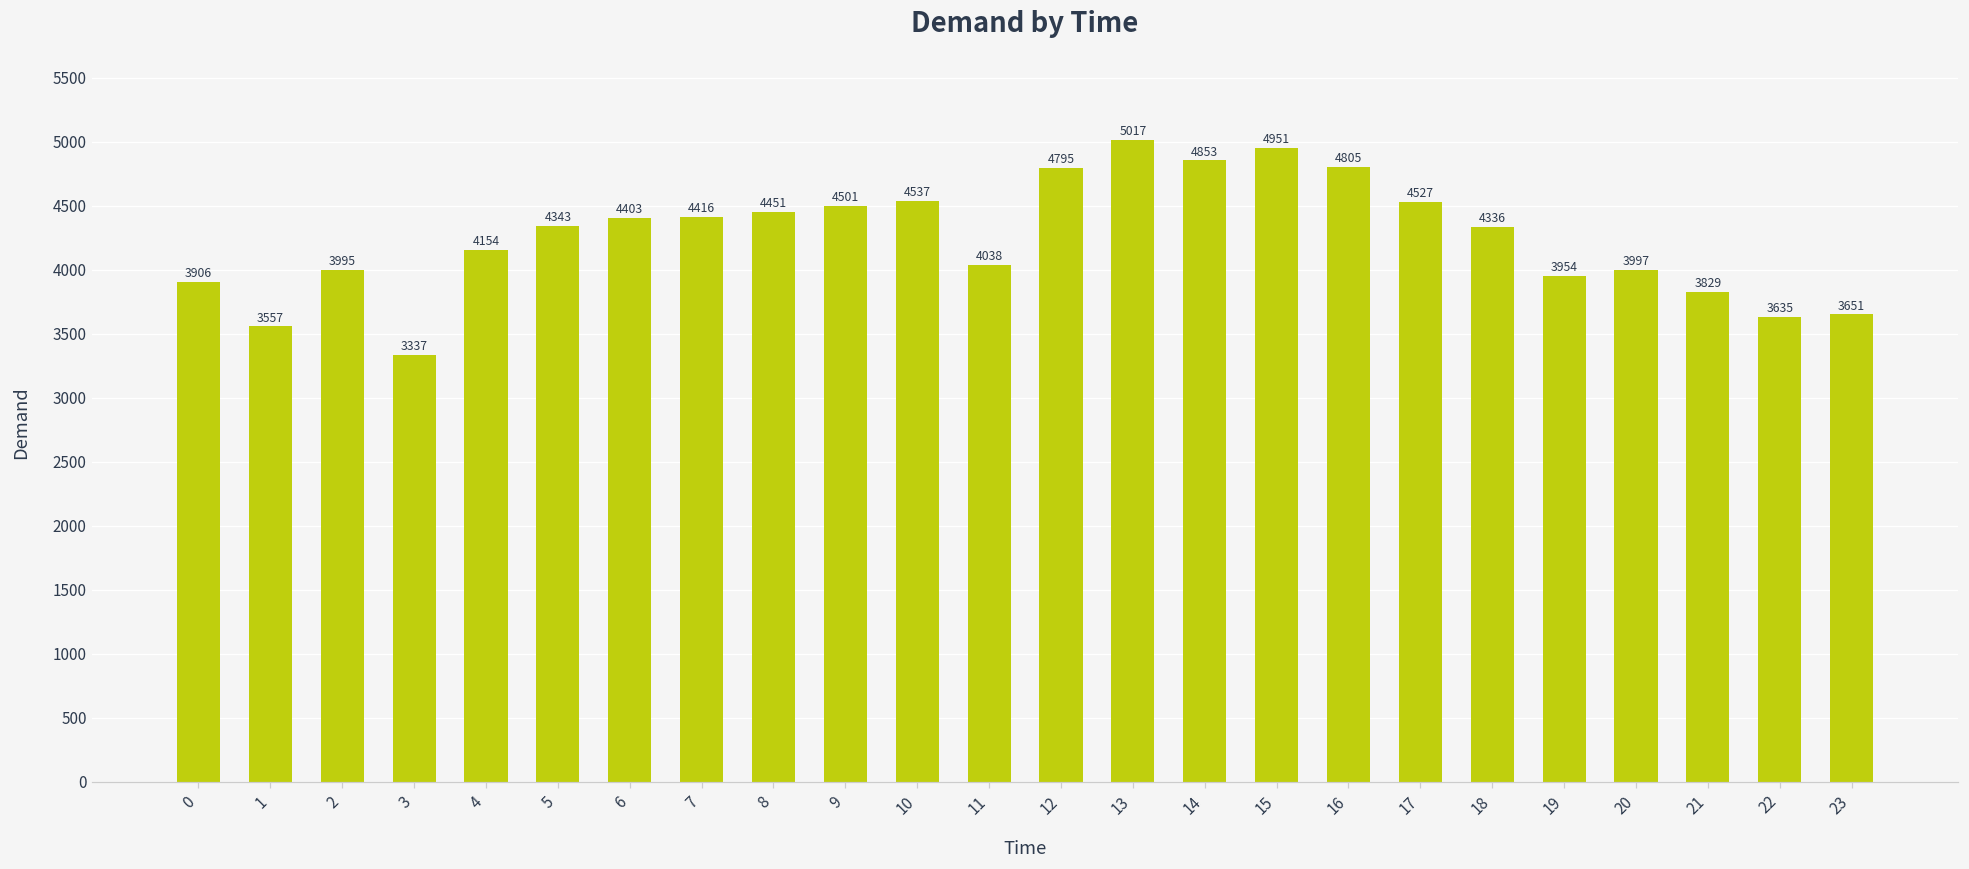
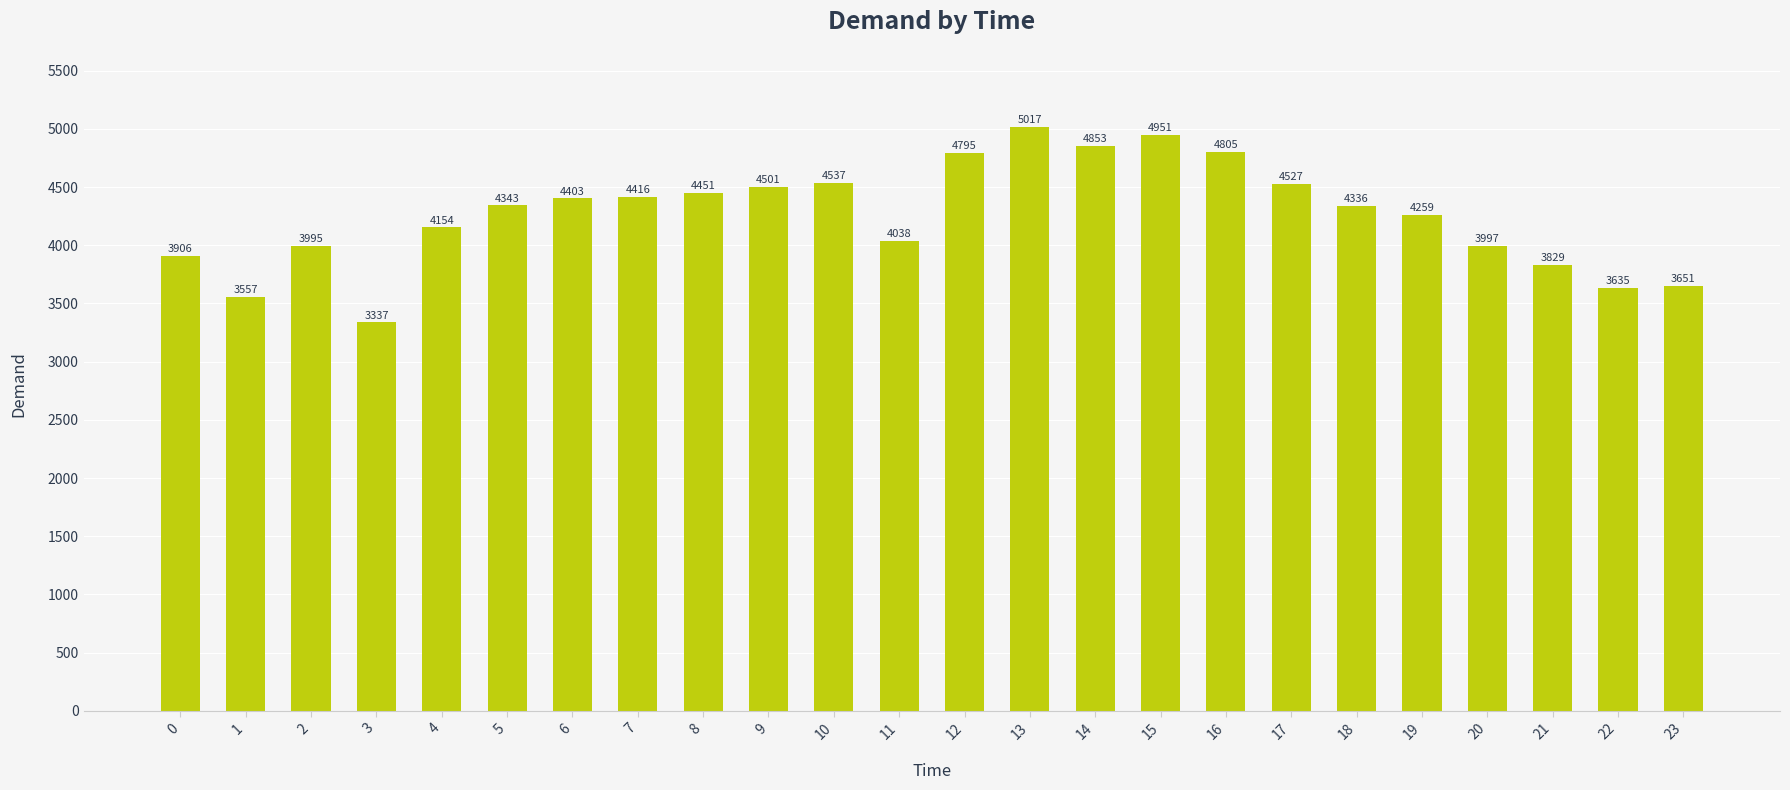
19: 3954 -> 4259
